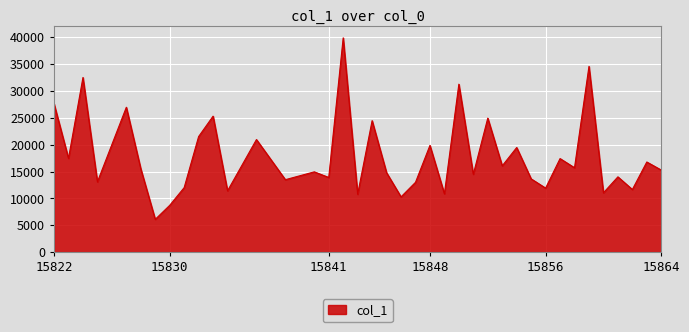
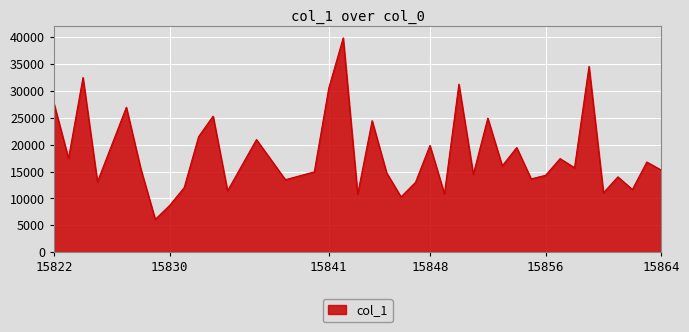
15841: 14000 -> 31000
15856: 12000 -> 14000
